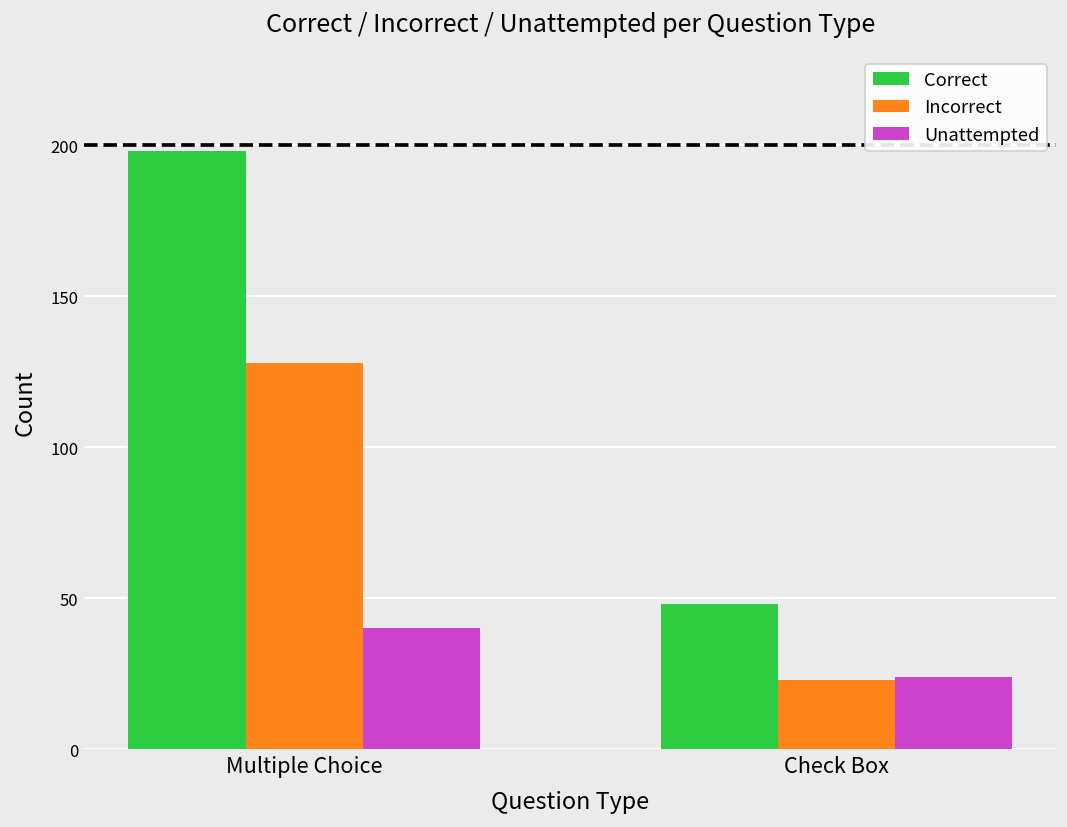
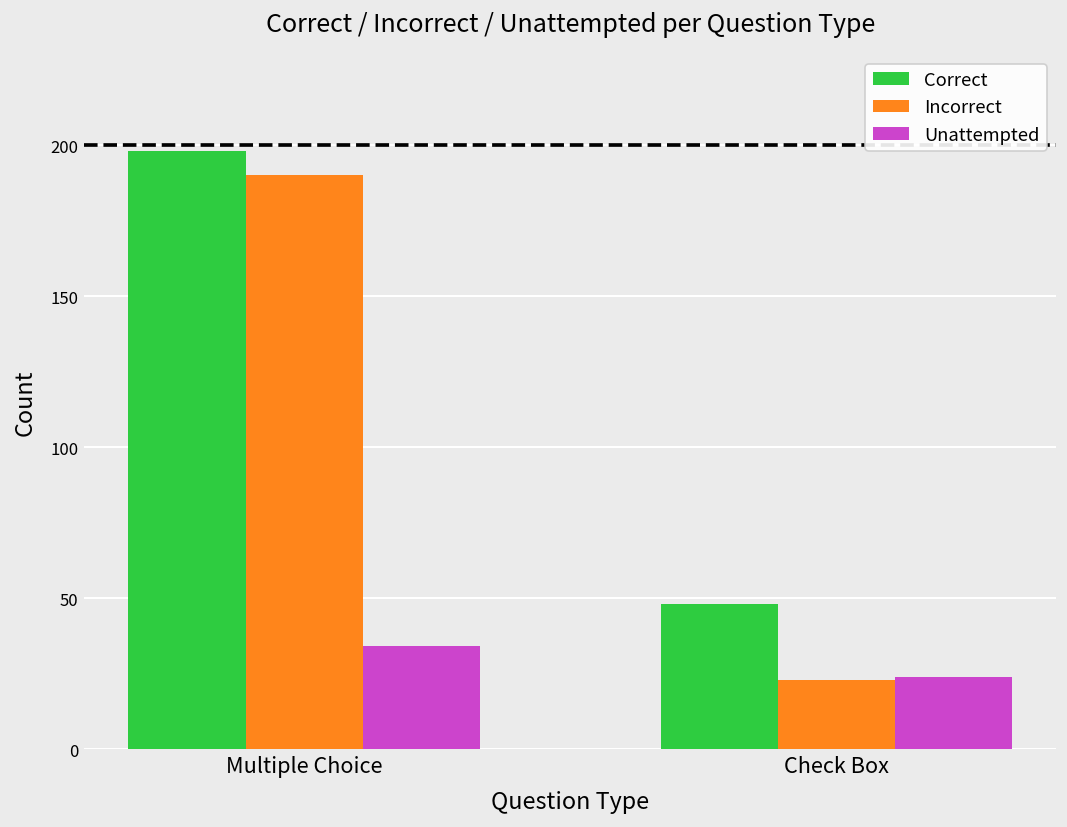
Incorrect, Multiple Choice: 128 -> 190
Unattempted, Multiple Choice: 40 -> 34
